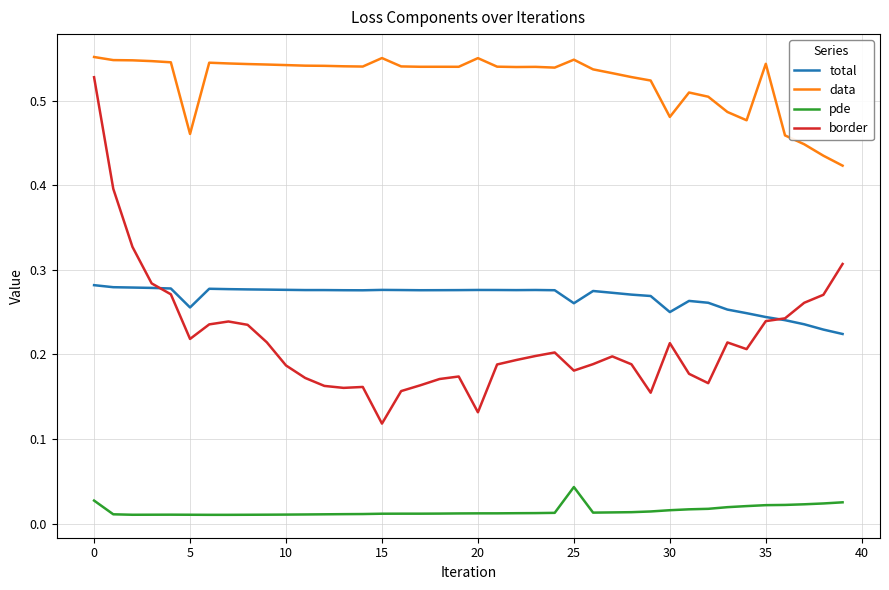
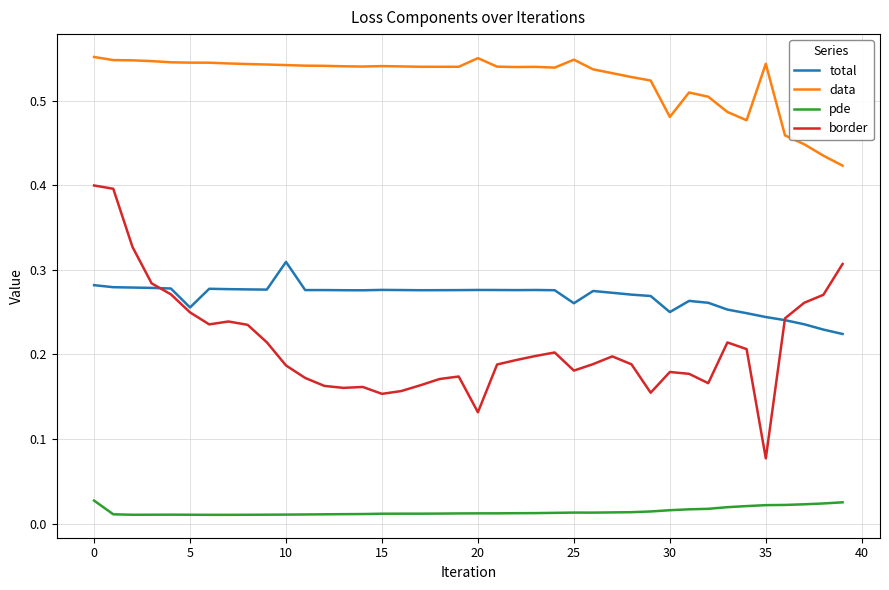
border, 0: 0.53 -> 0.40
data, 5: 0.46 -> 0.54
border, 5: 0.22 -> 0.25
total, 10: 0.28 -> 0.31
data, 15: 0.55 -> 0.54
border, 15: 0.12 -> 0.15
pde, 25: 0.04 -> 0.01
border, 30: 0.21 -> 0.18
border, 35: 0.24 -> 0.08
